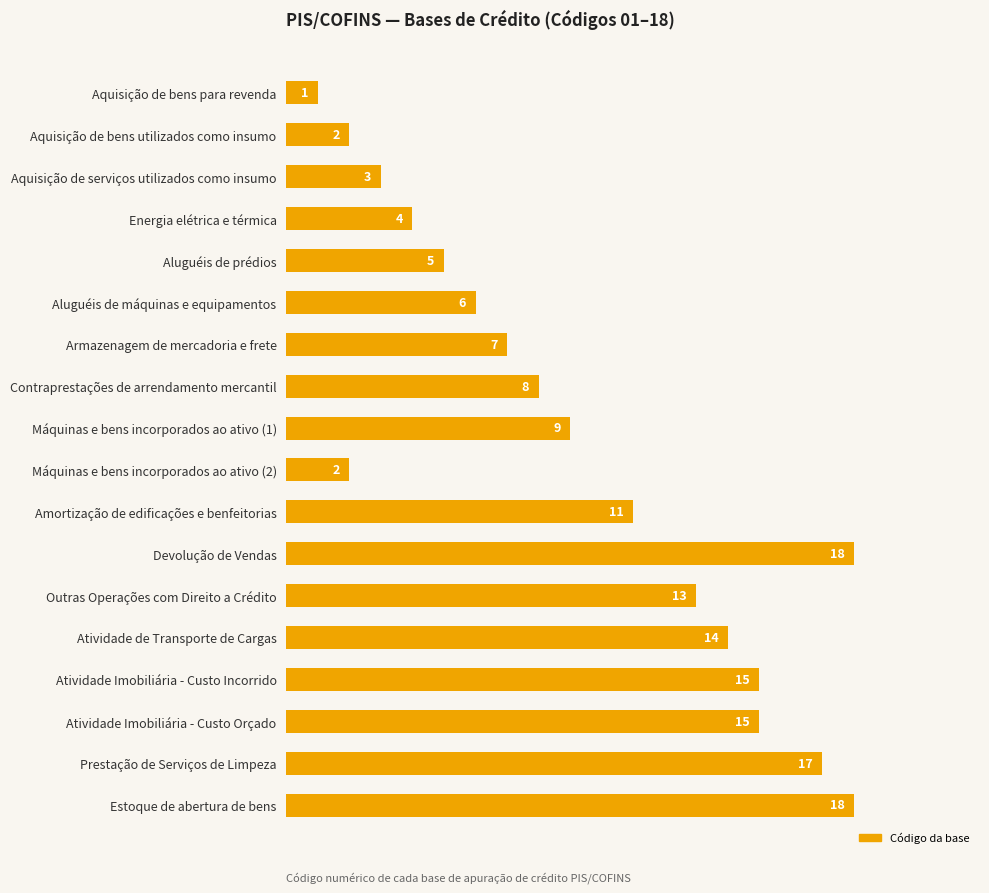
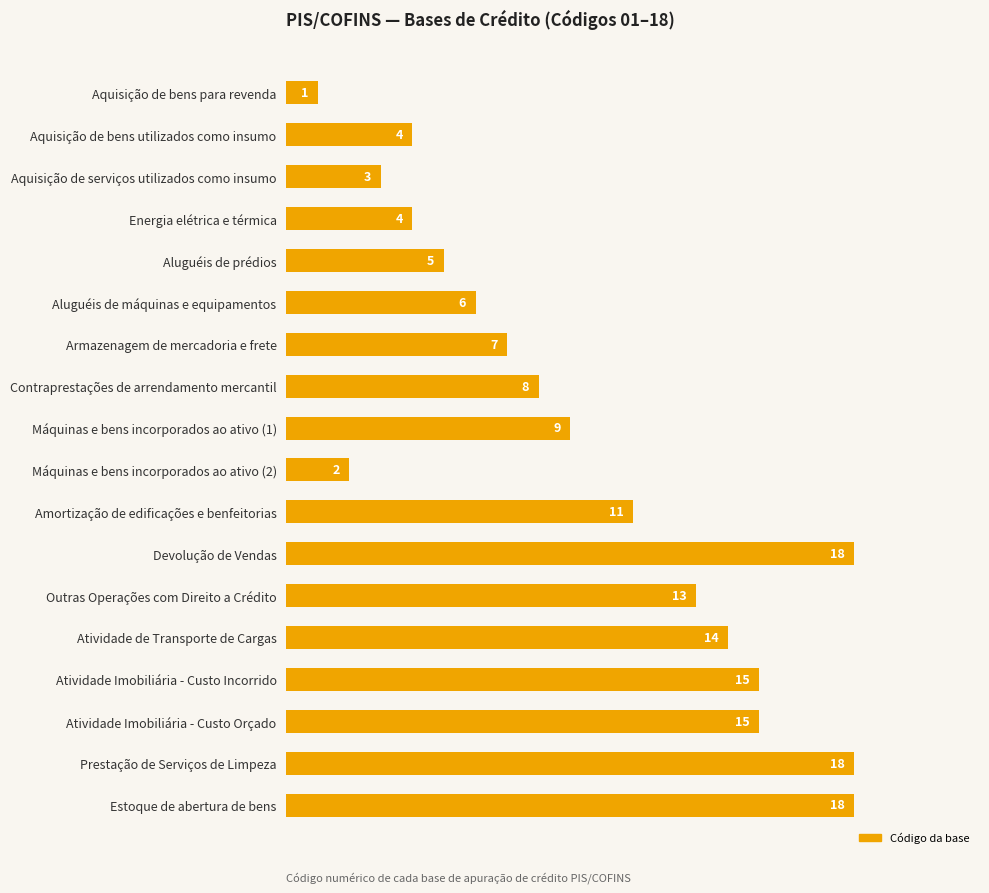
Aquisição de bens utilizados como insumo: 2 -> 4
Prestação de Serviços de Limpeza: 17 -> 18
